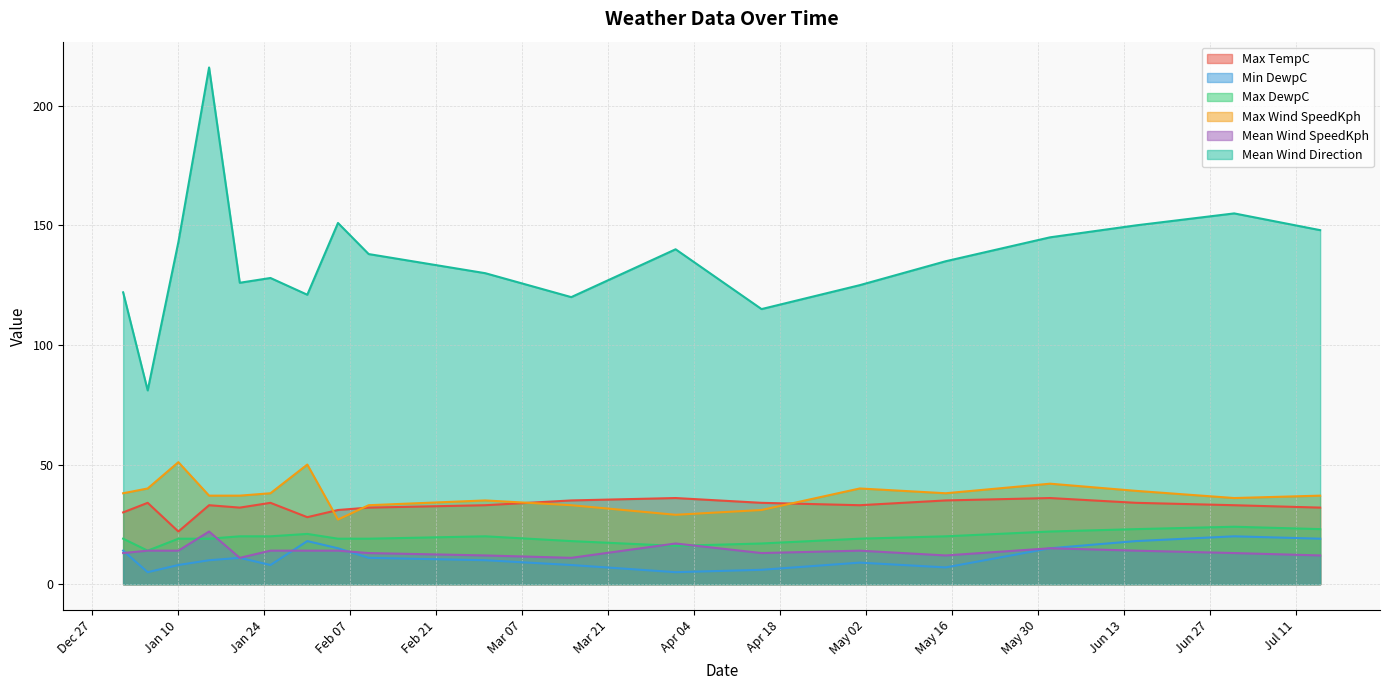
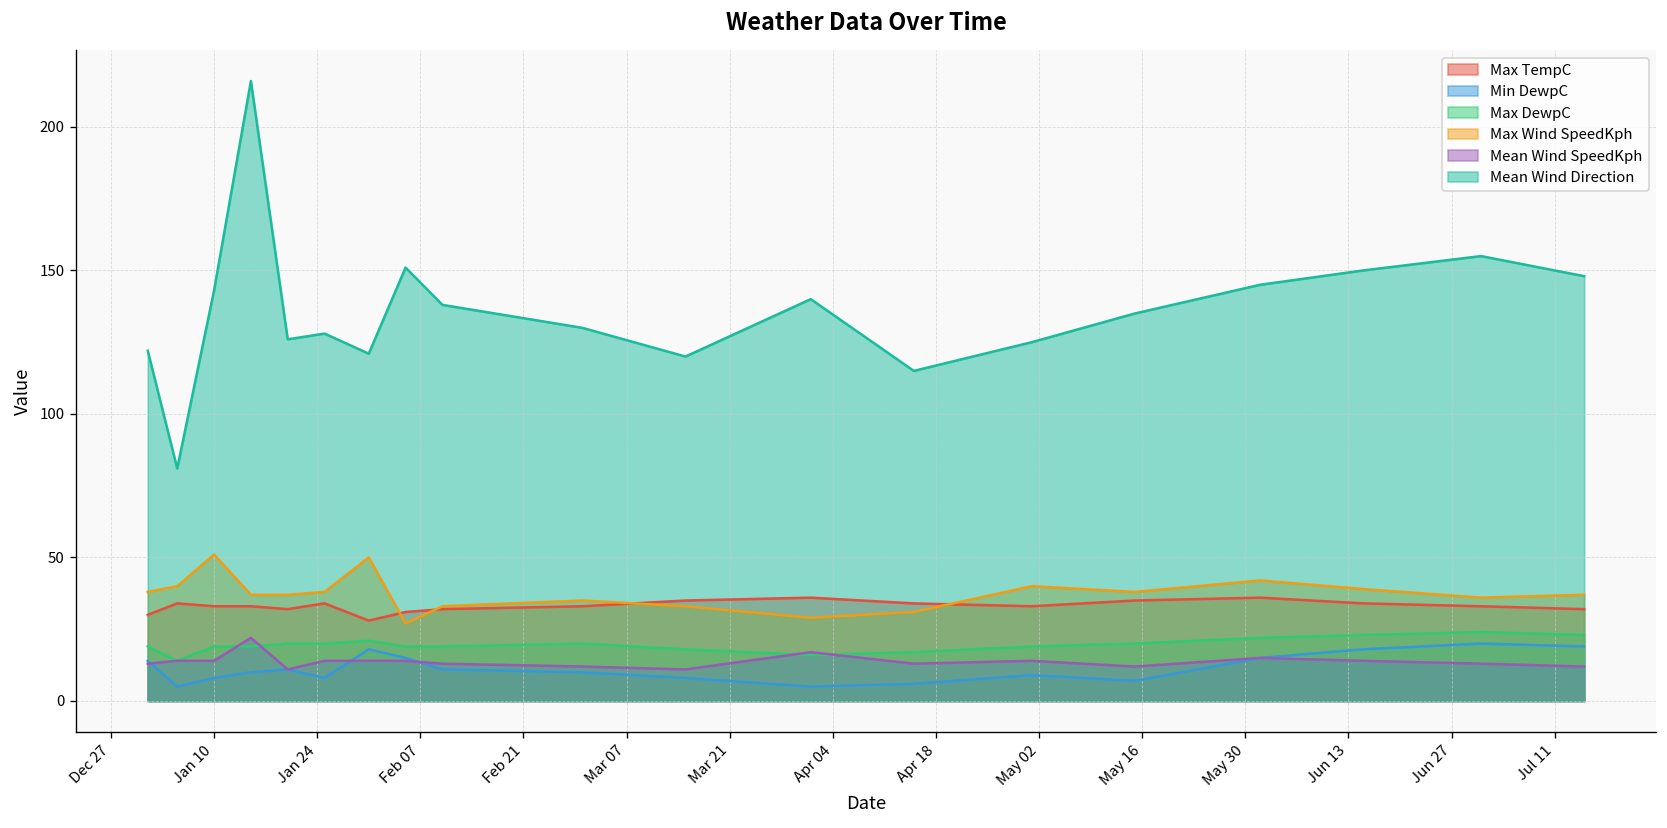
Max TempC, Jan 10: 22 -> 33
